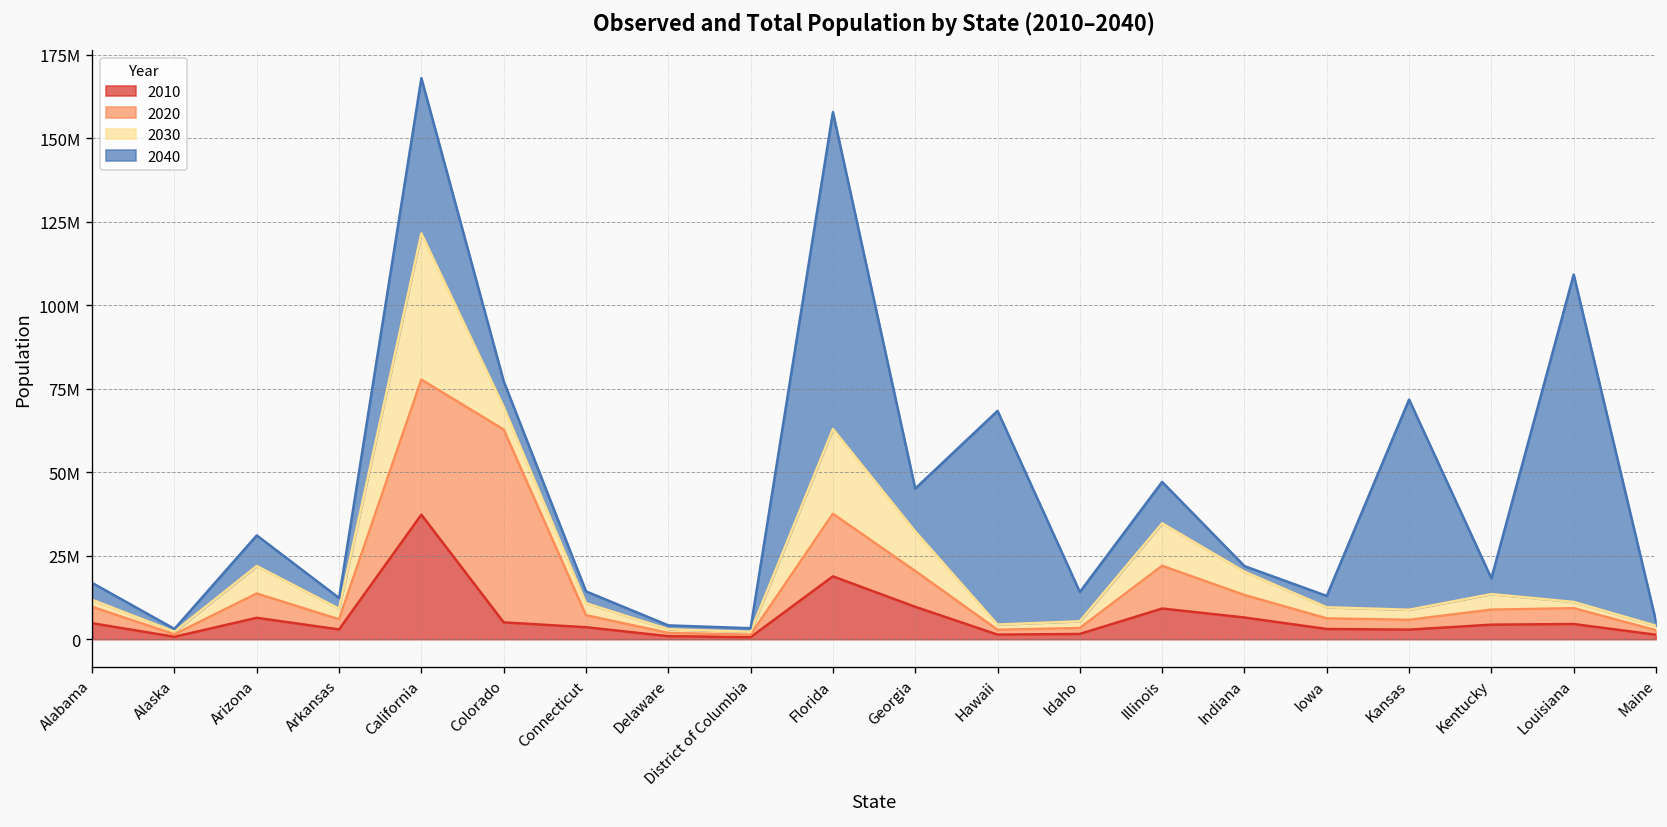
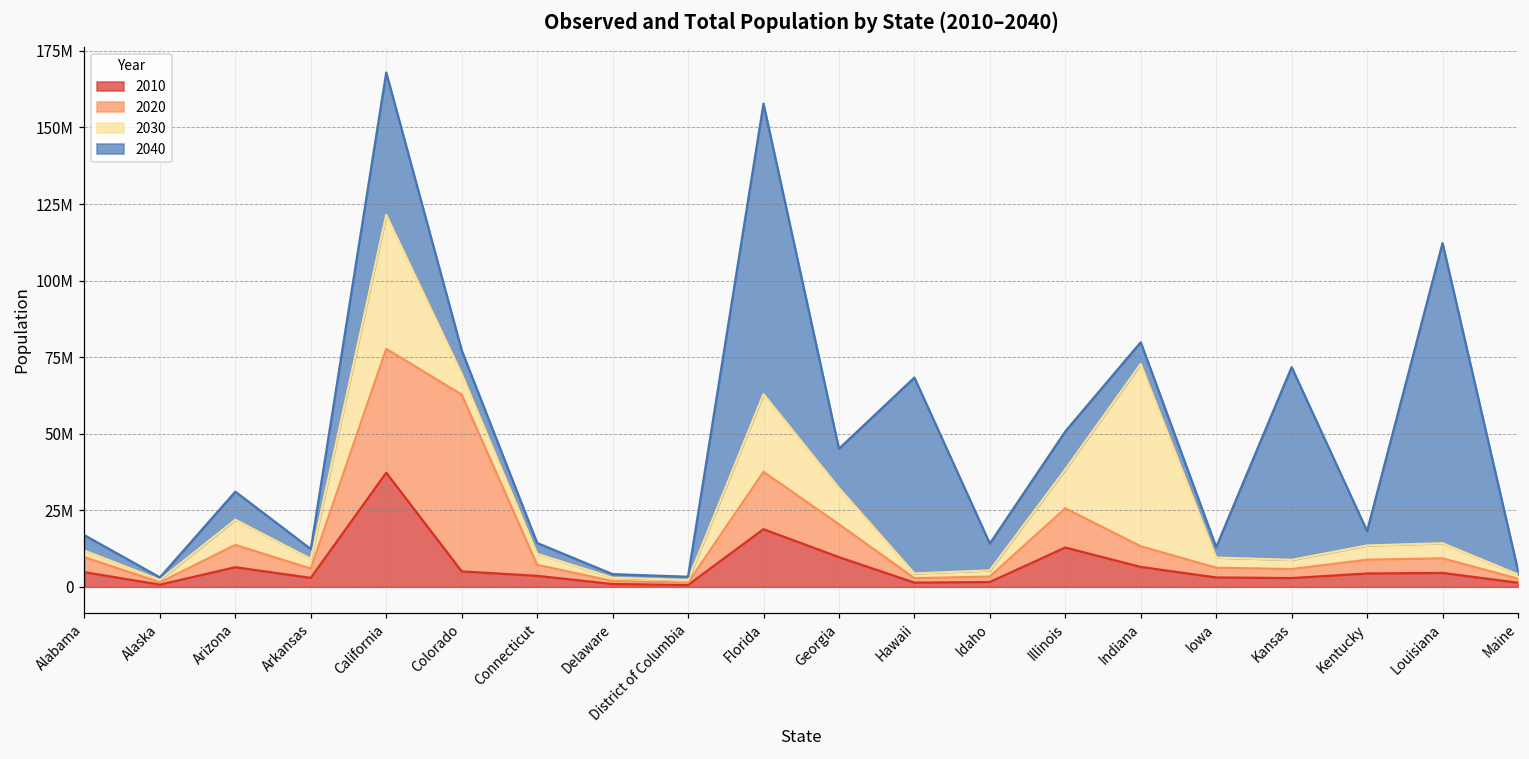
2010, Illinois: 9000000 -> 13000000
2030, Indiana: 7000000 -> 60000000
2040, Indiana: 2000000 -> 7000000
2030, Louisiana: 2000000 -> 5000000
